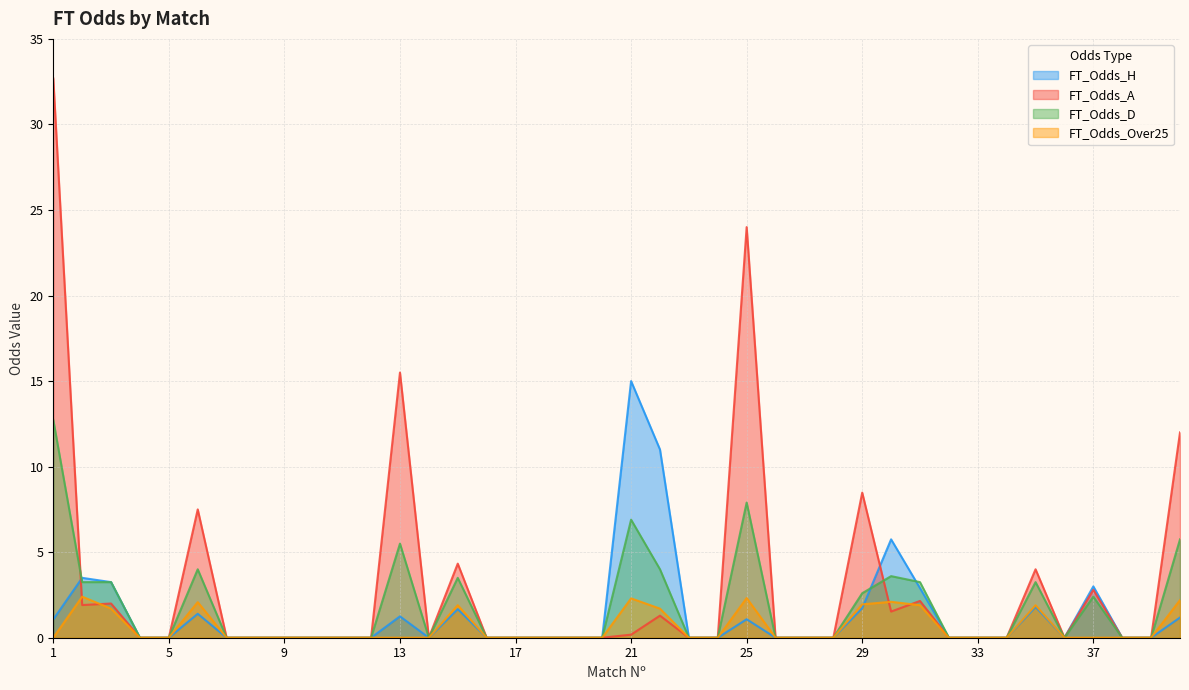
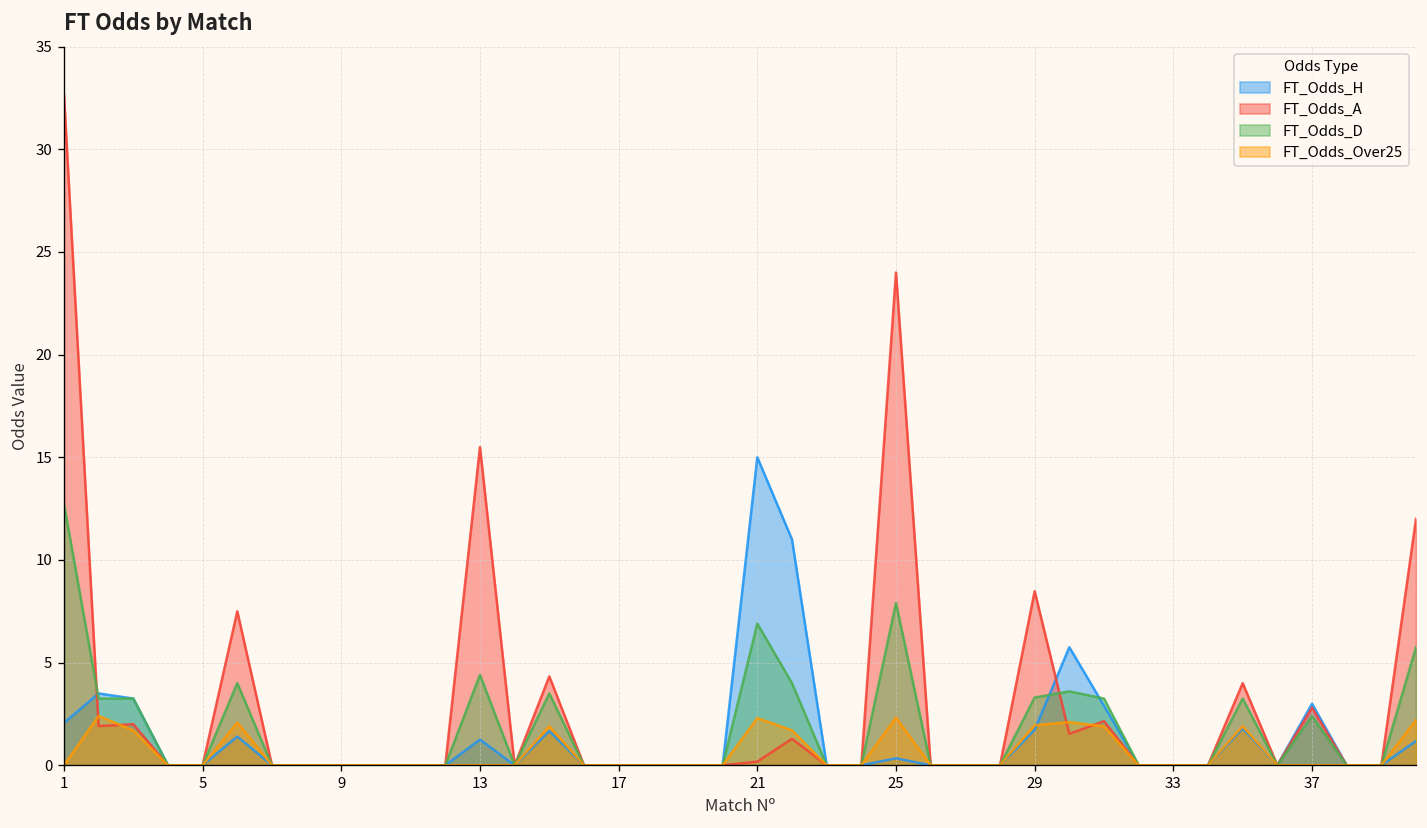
FT_Odds_H, 1: 1.1 -> 2.1
FT_Odds_D, 13: 5.5 -> 4.4
FT_Odds_H, 25: 1.1 -> 0.3
FT_Odds_D, 29: 2.6 -> 3.3
